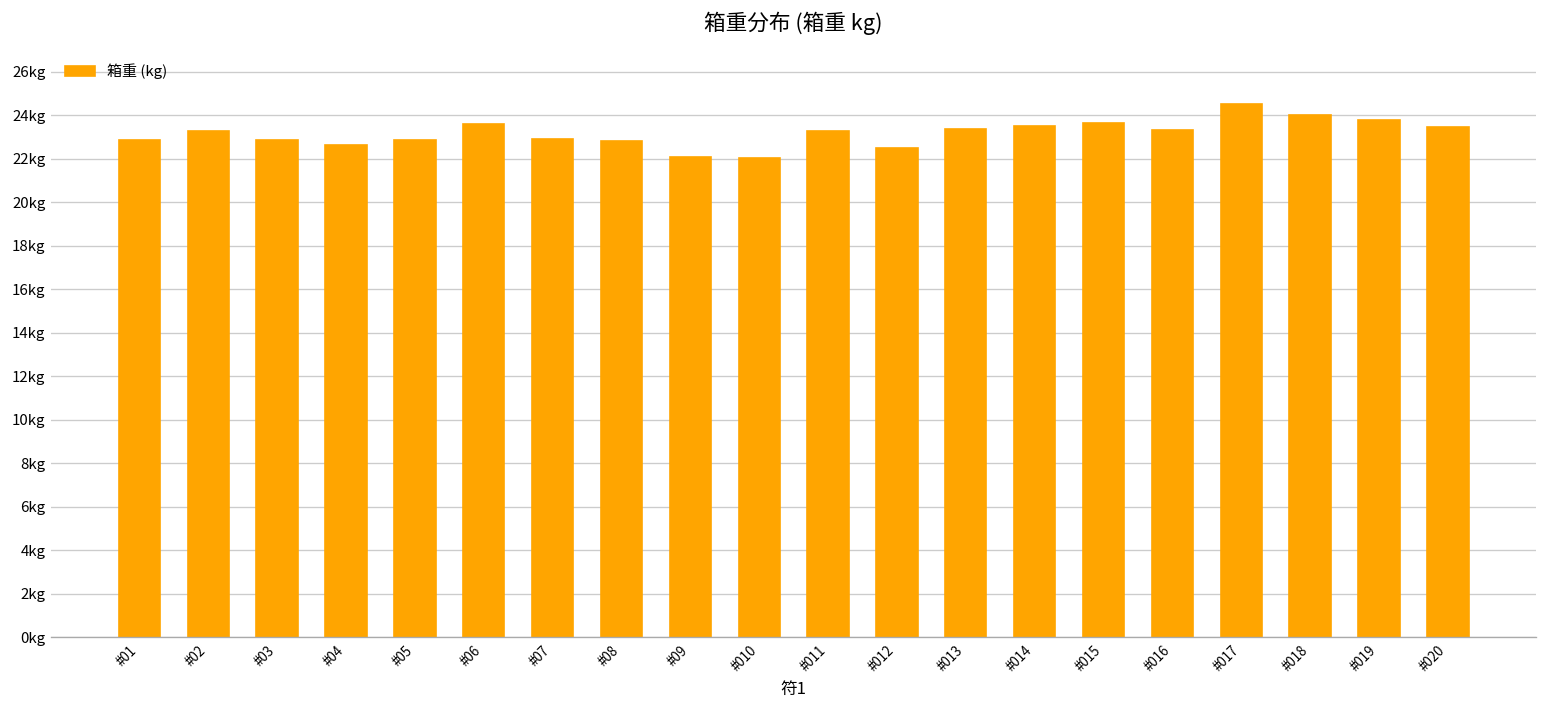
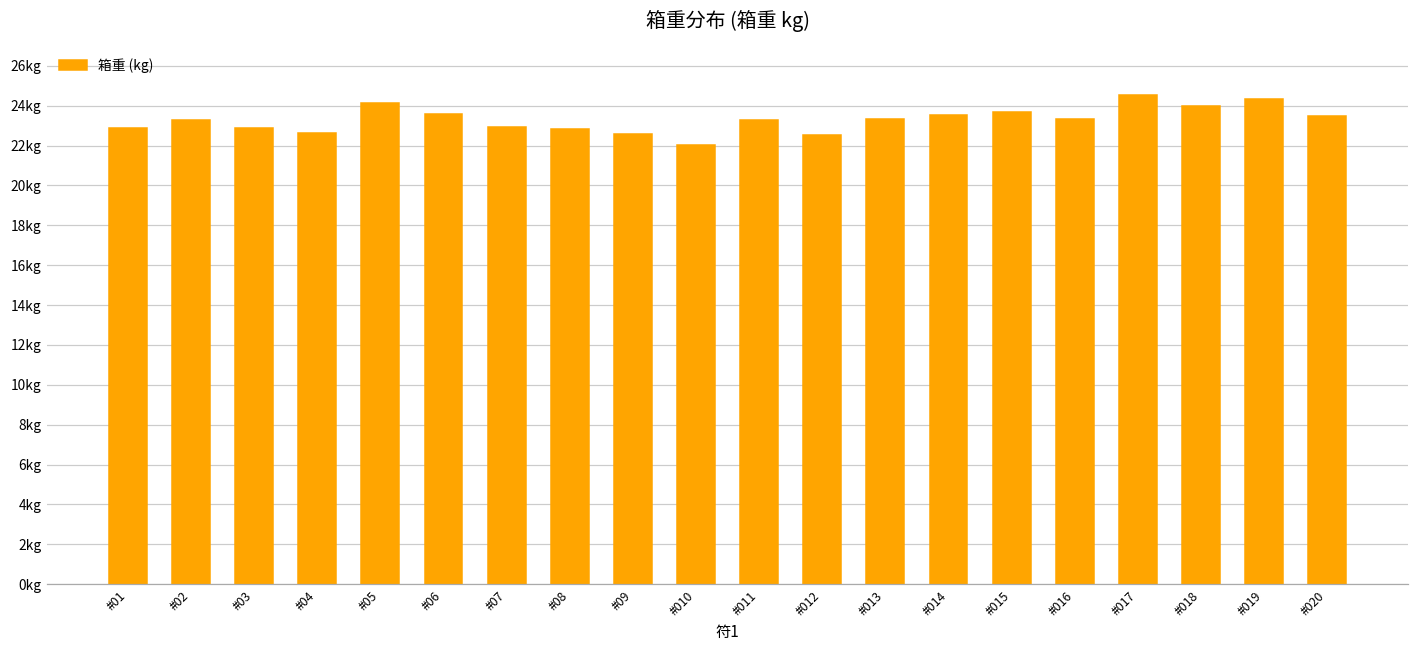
#05: 22.8kg -> 24.2kg
#09: 22.1kg -> 22.6kg
#019: 23.8kg -> 24.3kg
